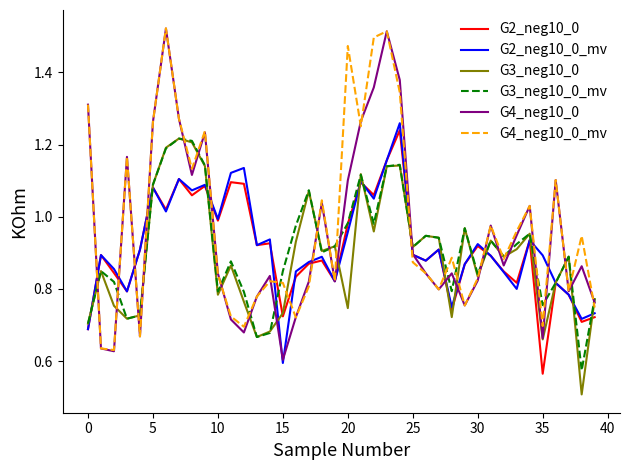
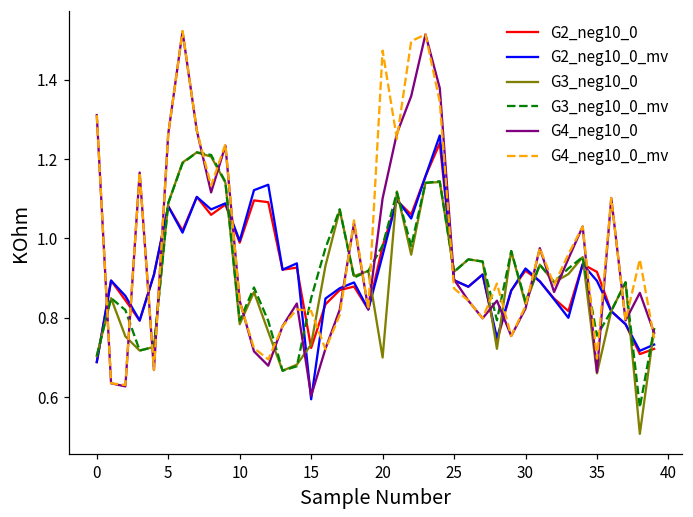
G3_neg10_0, 20: 0.75 -> 0.70
G2_neg10_0, 35: 0.57 -> 0.92
